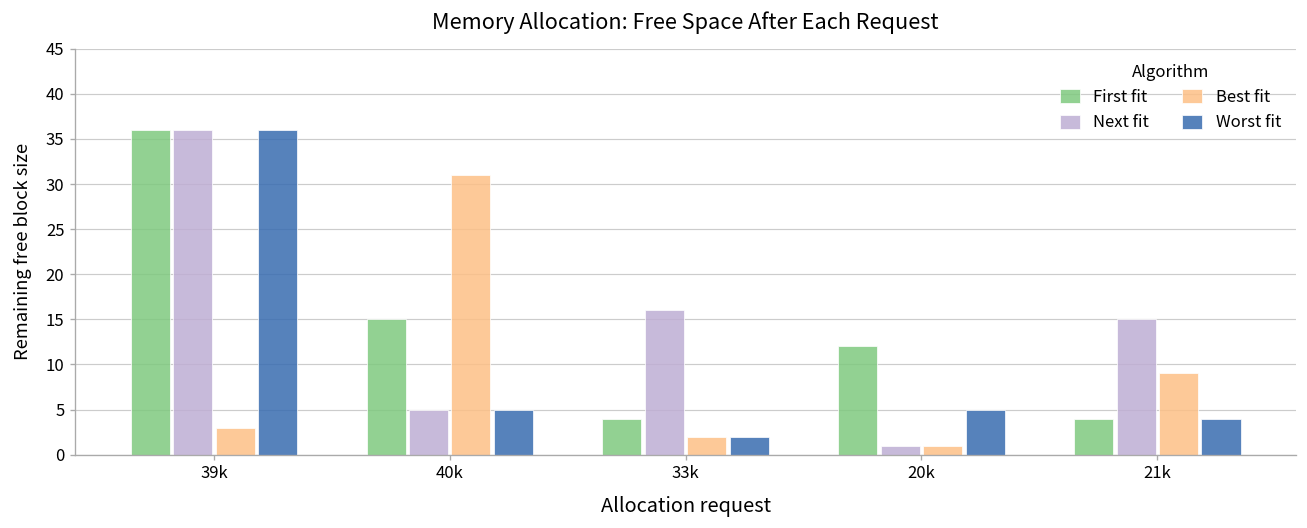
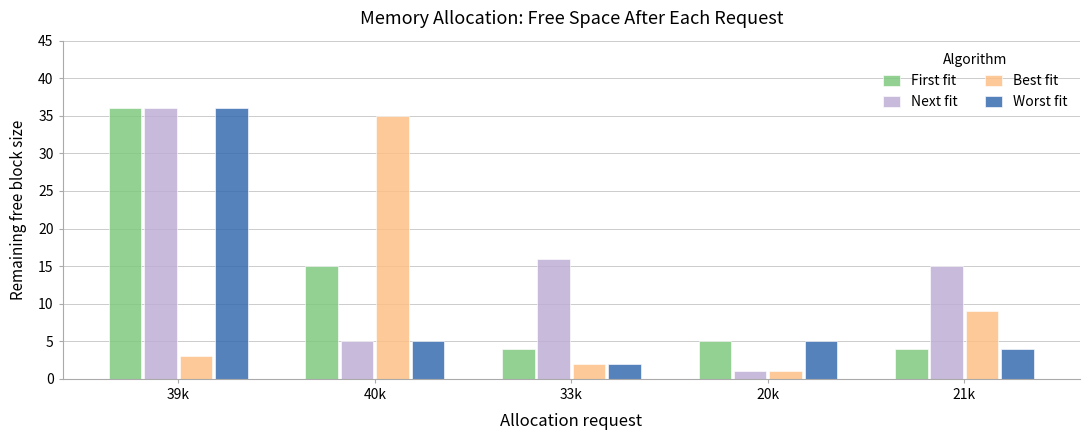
Best fit, 40k: 31 -> 35
First fit, 20k: 12 -> 5
